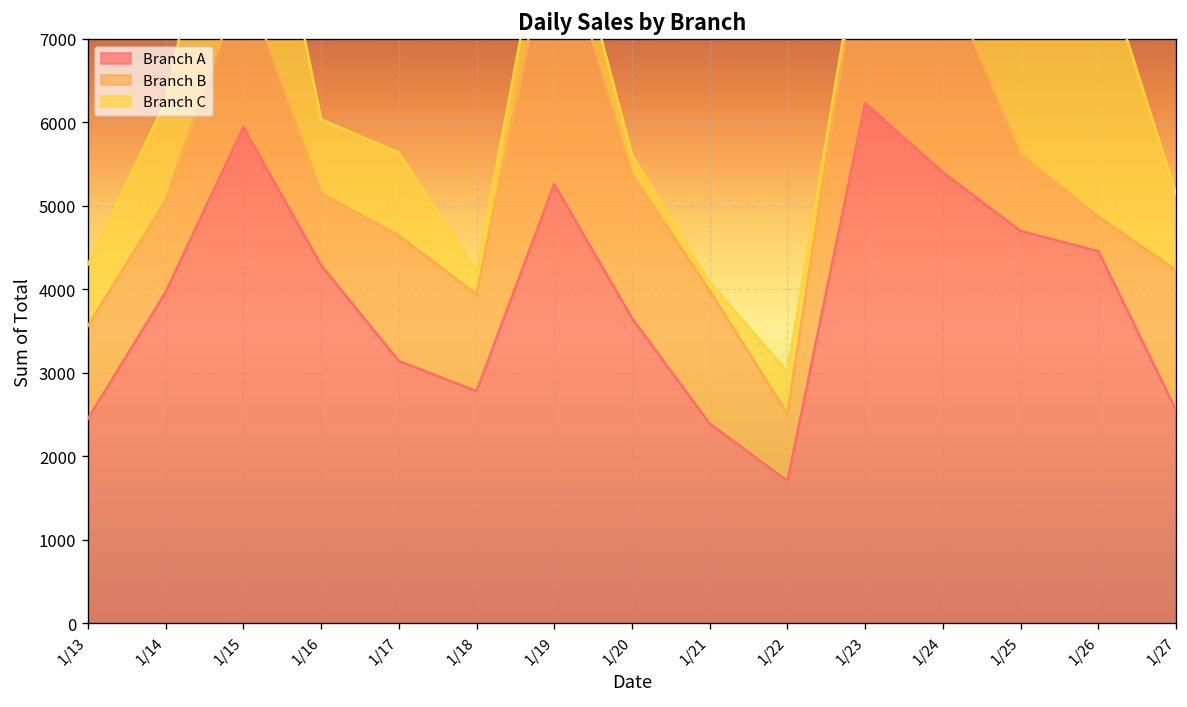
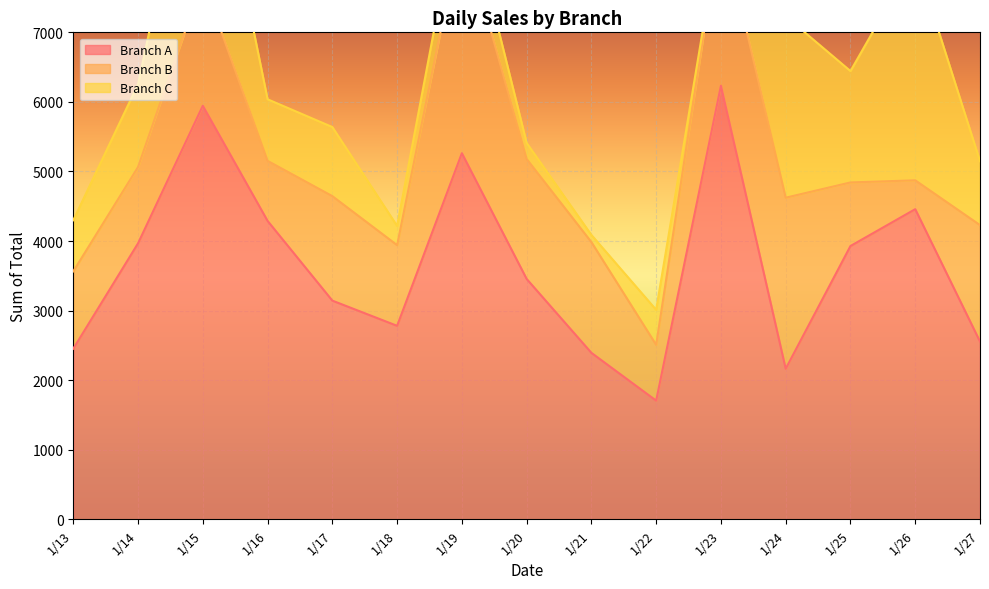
Branch A, 1/20: 3700 -> 3500
Branch A, 1/24: 5400 -> 2200
Branch A, 1/25: 4700 -> 3900
